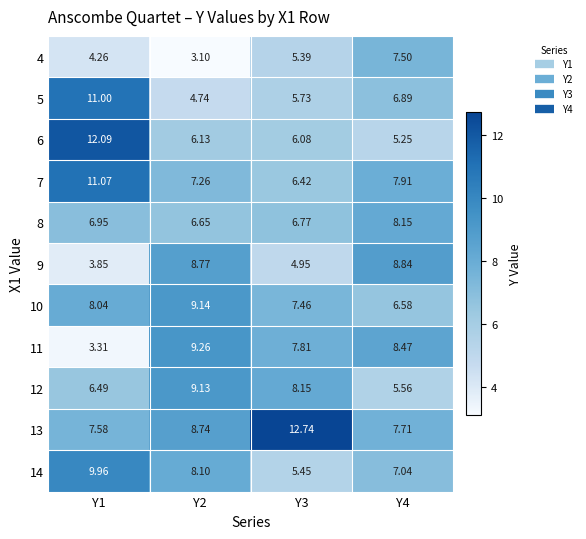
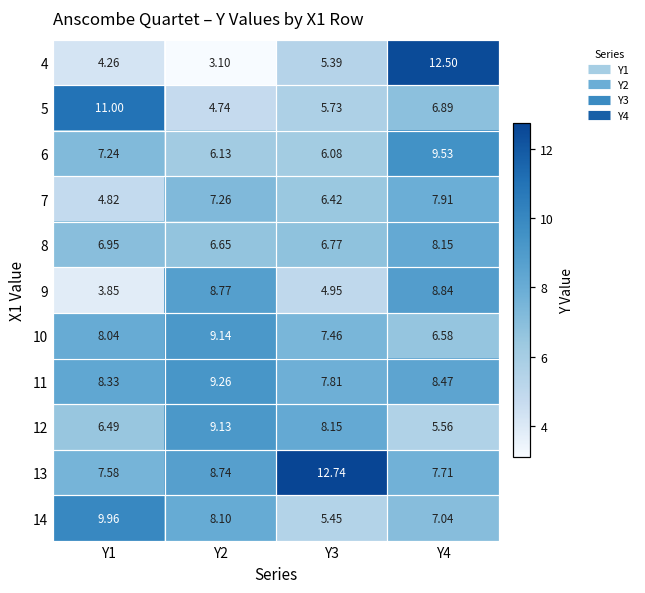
4, Y4: 7.50 -> 12.50
6, Y1: 12.09 -> 7.24
6, Y4: 5.25 -> 9.53
7, Y1: 11.07 -> 4.82
11, Y1: 3.31 -> 8.33
